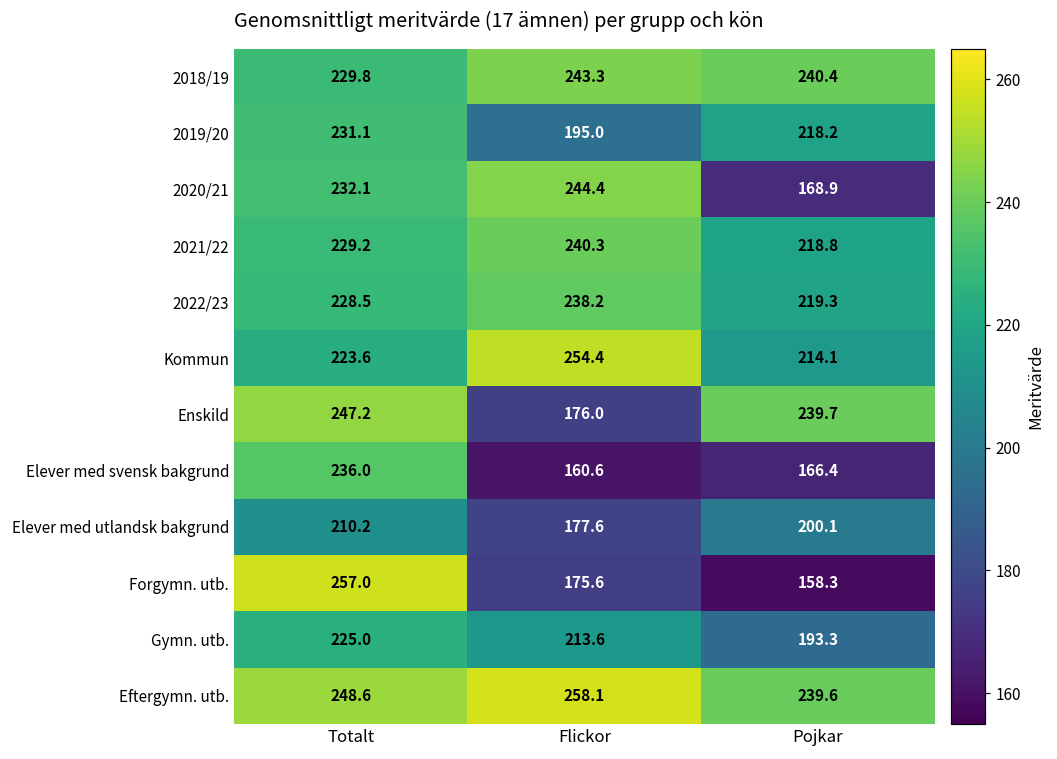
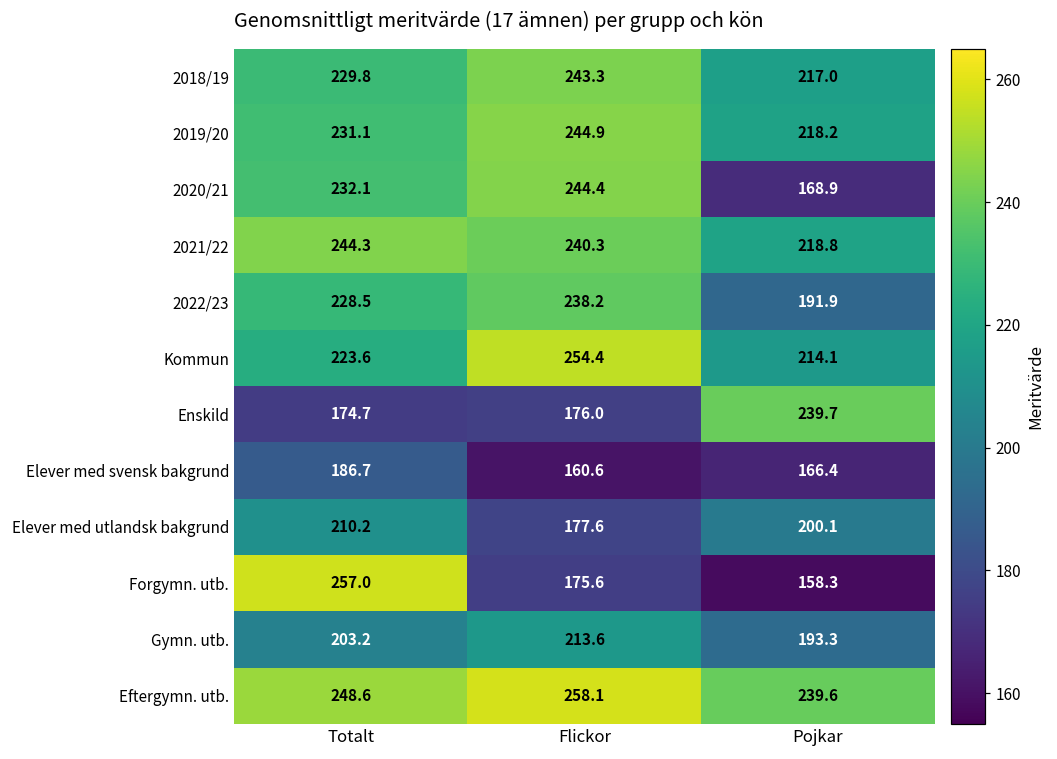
2018/19, Pojkar: 240.4 -> 217.0
2019/20, Flickor: 195.0 -> 244.9
2021/22, Totalt: 229.2 -> 244.3
2022/23, Pojkar: 219.3 -> 191.9
Enskild, Totalt: 247.2 -> 174.7
Elever med svensk bakgrund, Totalt: 236.0 -> 186.7
Gymn. utb., Totalt: 225.0 -> 203.2
